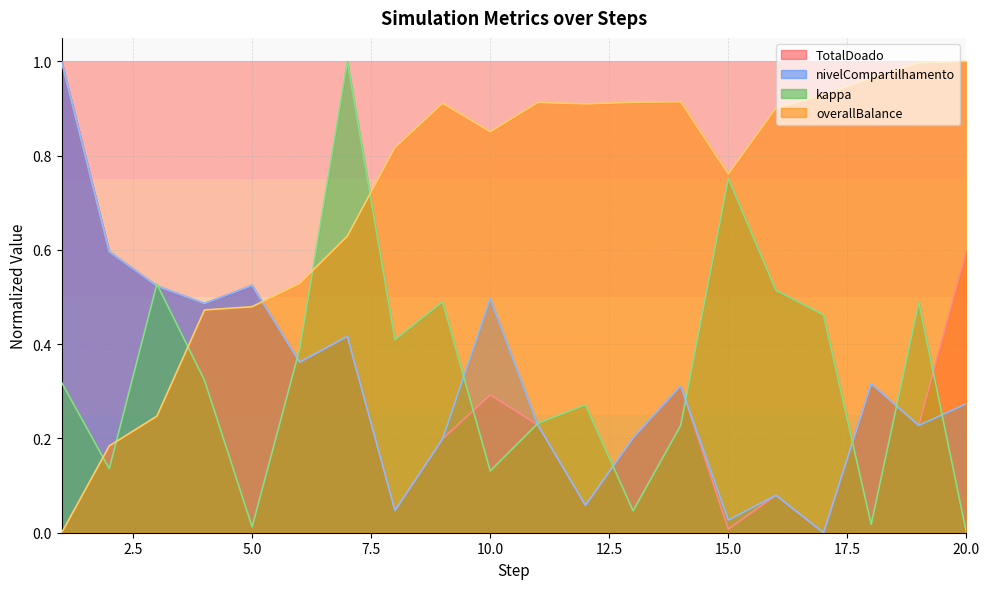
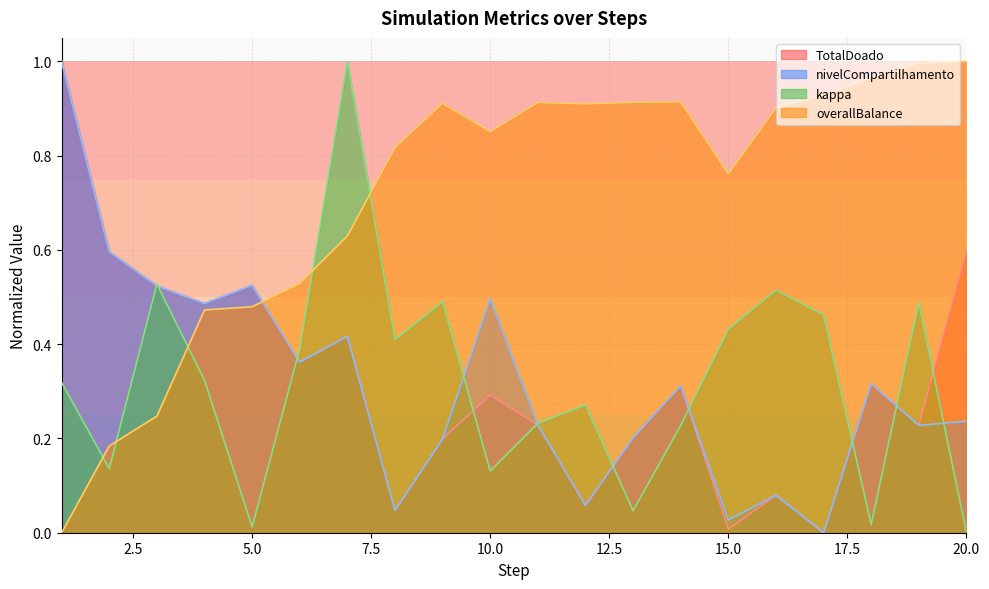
kappa, 15.0: 0.75 -> 0.43
nivelCompartilhamento, 20.0: 0.27 -> 0.24
